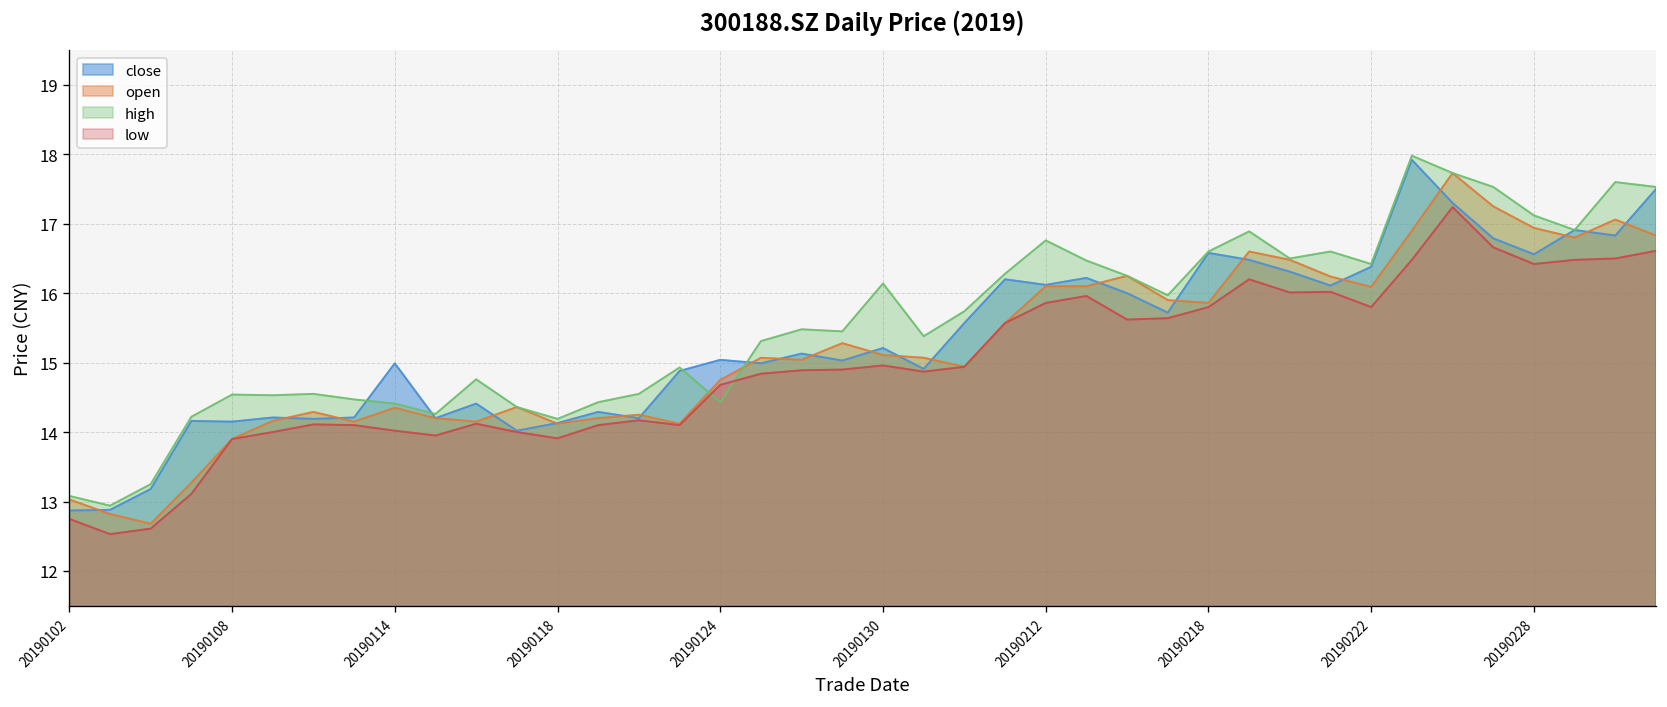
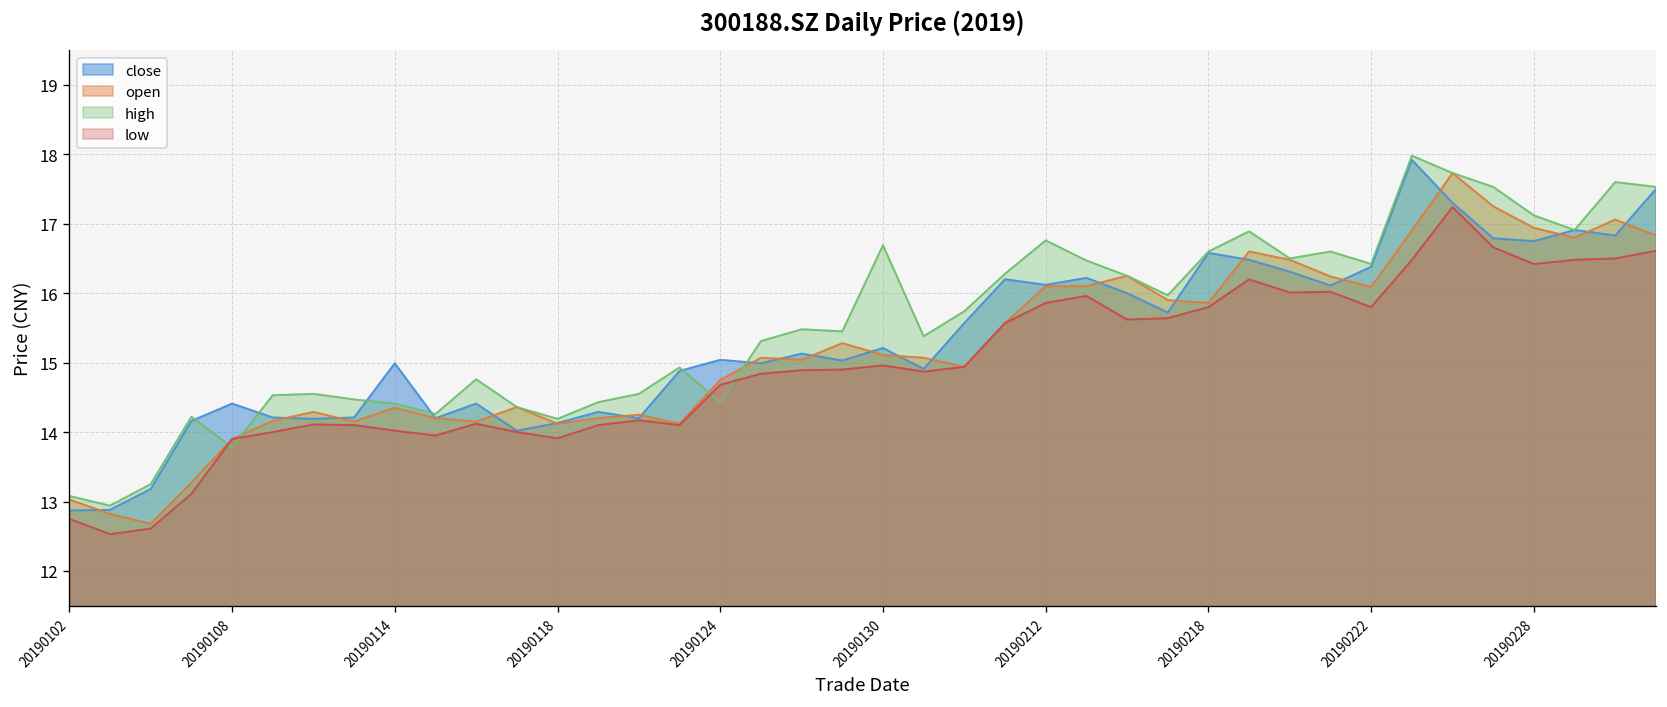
close, 20190108: 14.2 -> 14.4
high, 20190108: 14.5 -> 13.8
high, 20190130: 16.1 -> 16.7
close, 20190228: 16.6 -> 16.8
